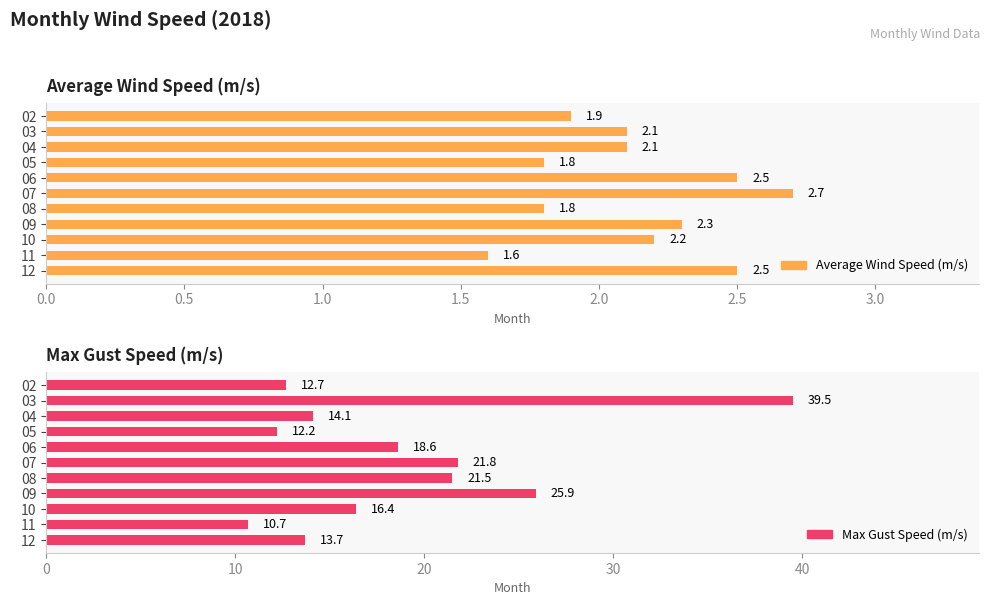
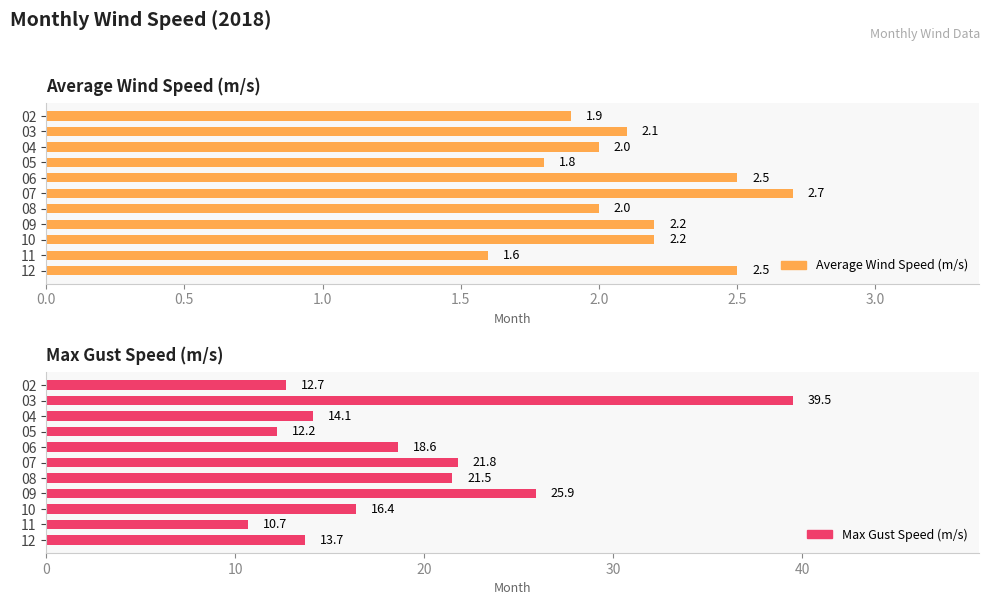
Average Wind Speed (m/s), 04: 2.1 -> 2.0
Average Wind Speed (m/s), 08: 1.8 -> 2.0
Average Wind Speed (m/s), 09: 2.3 -> 2.2
